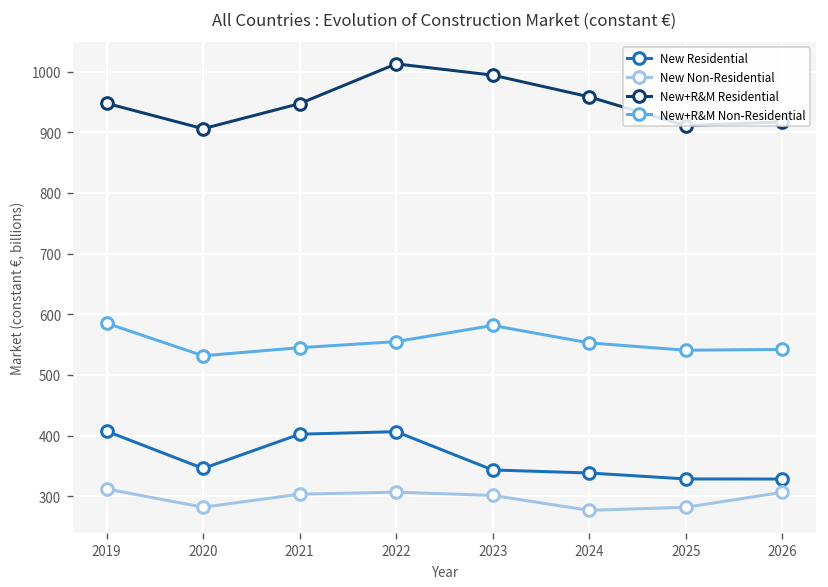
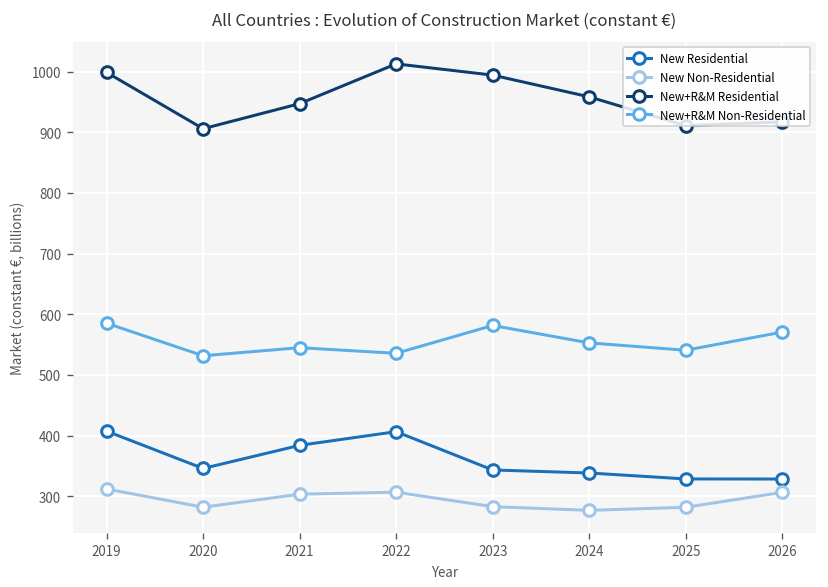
New+R&M Residential, 2019: 950 -> 1000
New Residential, 2021: 400 -> 380
New+R&M Non-Residential, 2022: 550 -> 540
New Non-Residential, 2023: 300 -> 280
New+R&M Non-Residential, 2026: 540 -> 570
